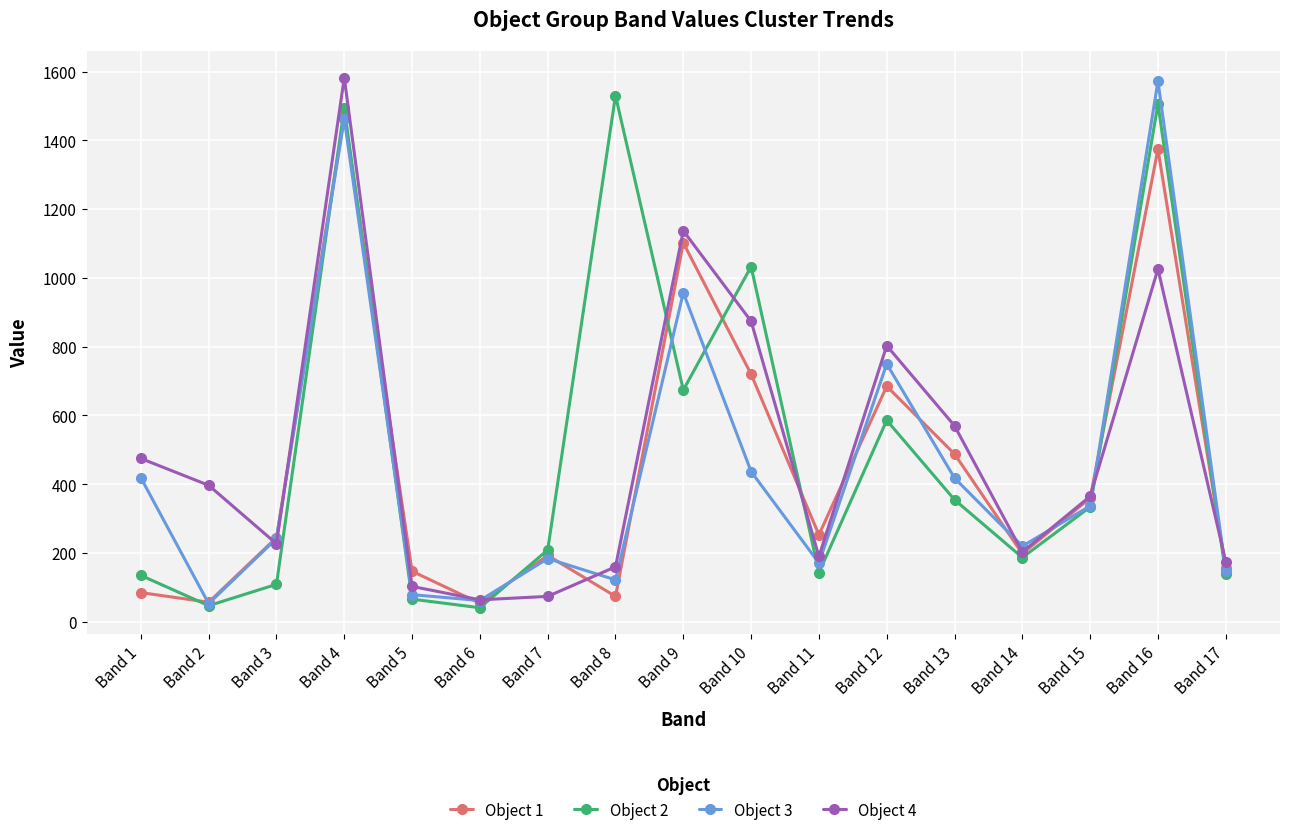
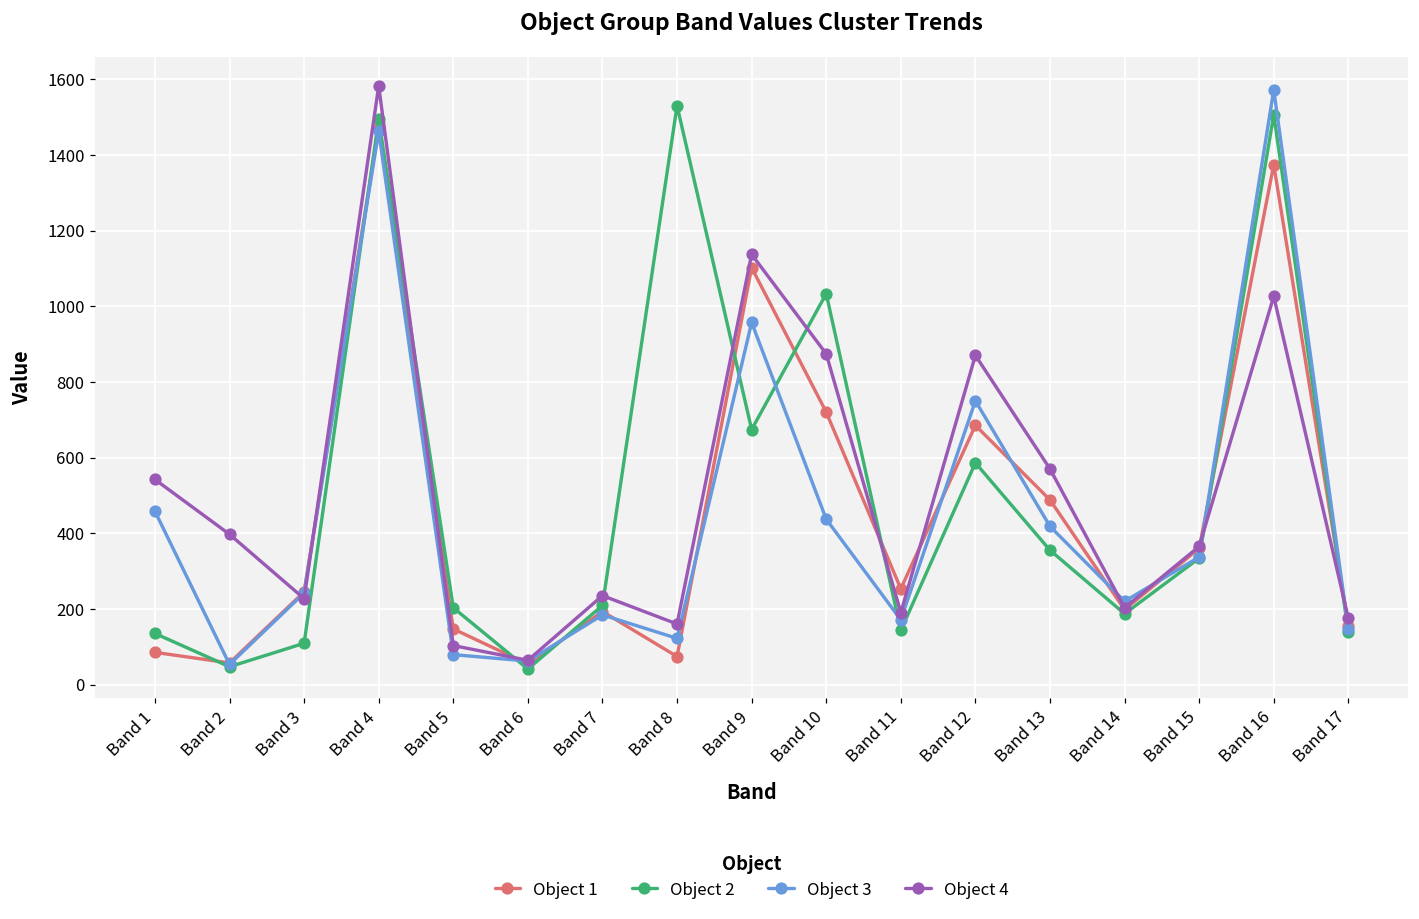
Object 3, Band 1: 420 -> 460
Object 4, Band 1: 480 -> 540
Object 2, Band 5: 70 -> 200
Object 4, Band 7: 70 -> 240
Object 4, Band 12: 800 -> 870
